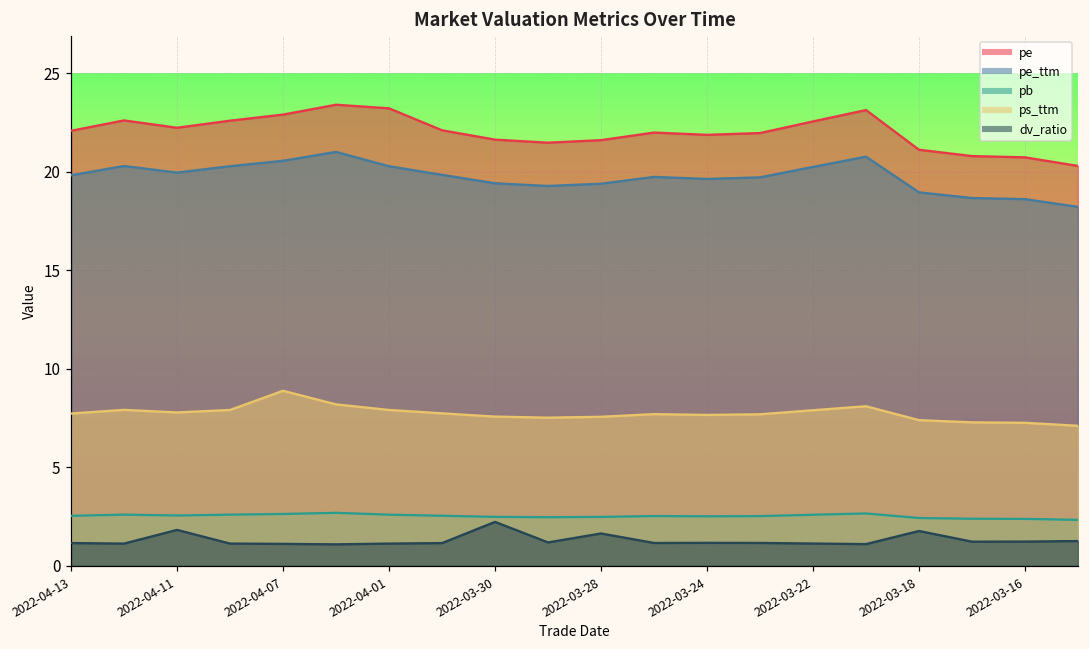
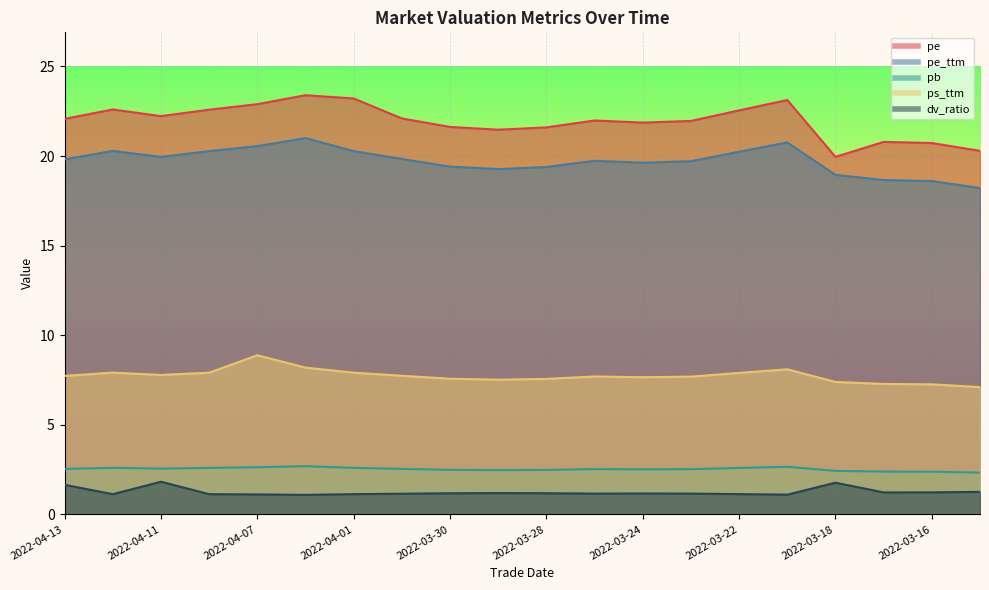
dv_ratio, 2022-04-13: 1.2 -> 1.7
dv_ratio, 2022-03-30: 2.2 -> 1.2
dv_ratio, 2022-03-28: 1.6 -> 1.2
pe, 2022-03-18: 21.1 -> 20.0
